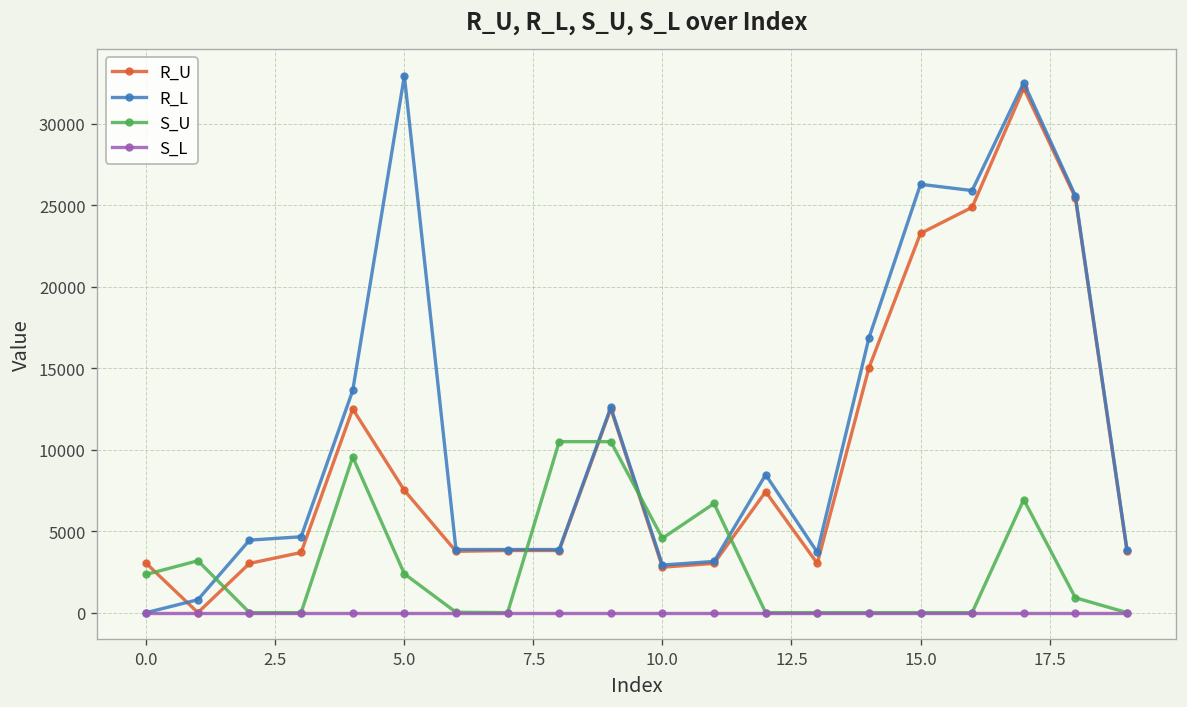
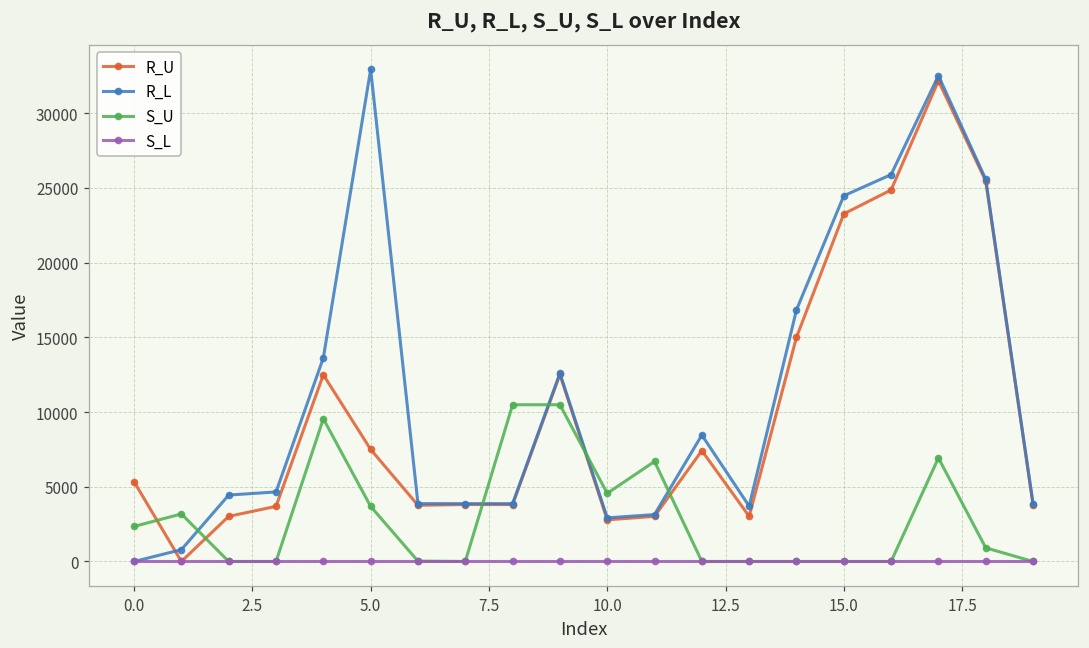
R_U, 0.0: 3000 -> 5300
S_U, 5.0: 2400 -> 3700
R_L, 15.0: 26300 -> 24500
